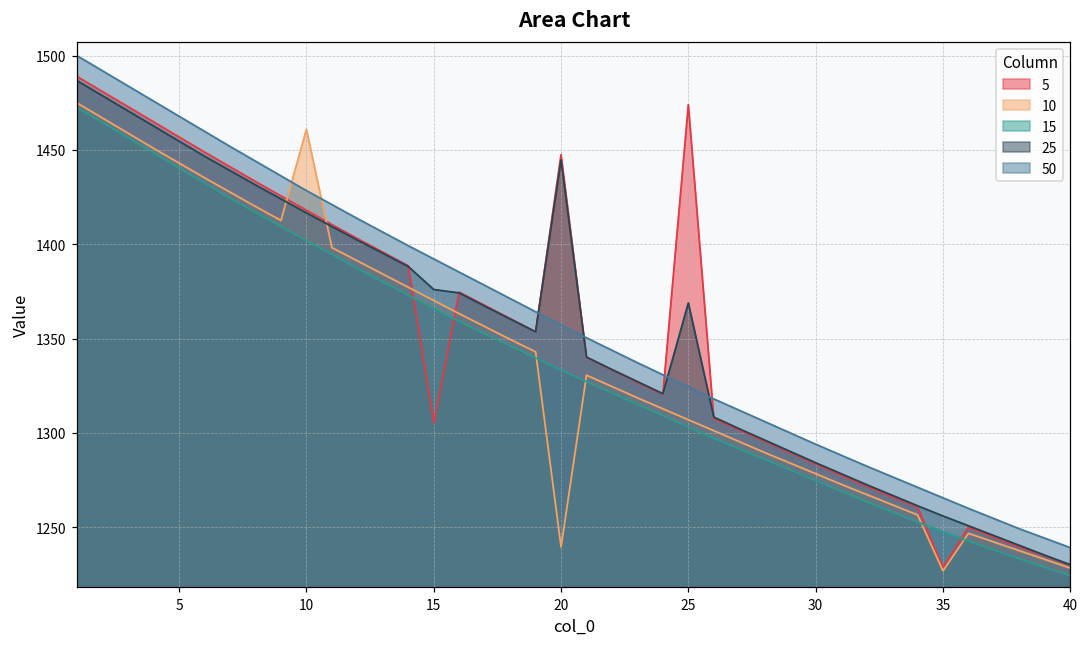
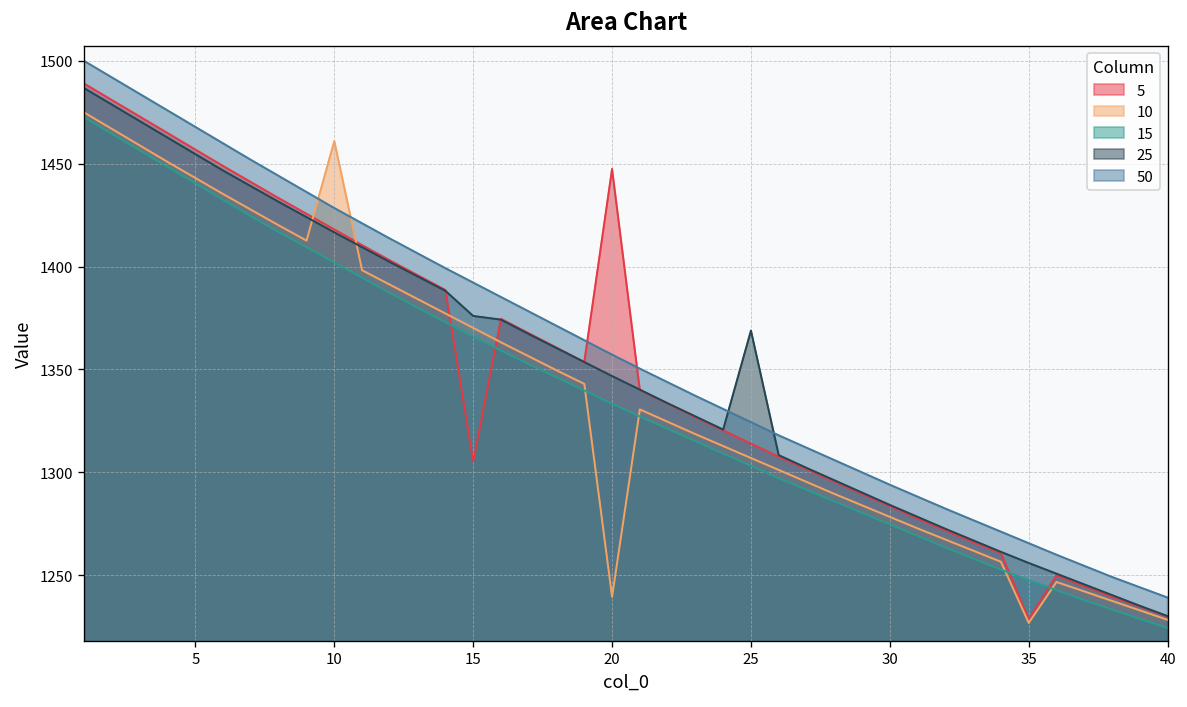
25, 20: 1445 -> 1347
5, 25: 1474 -> 1314
